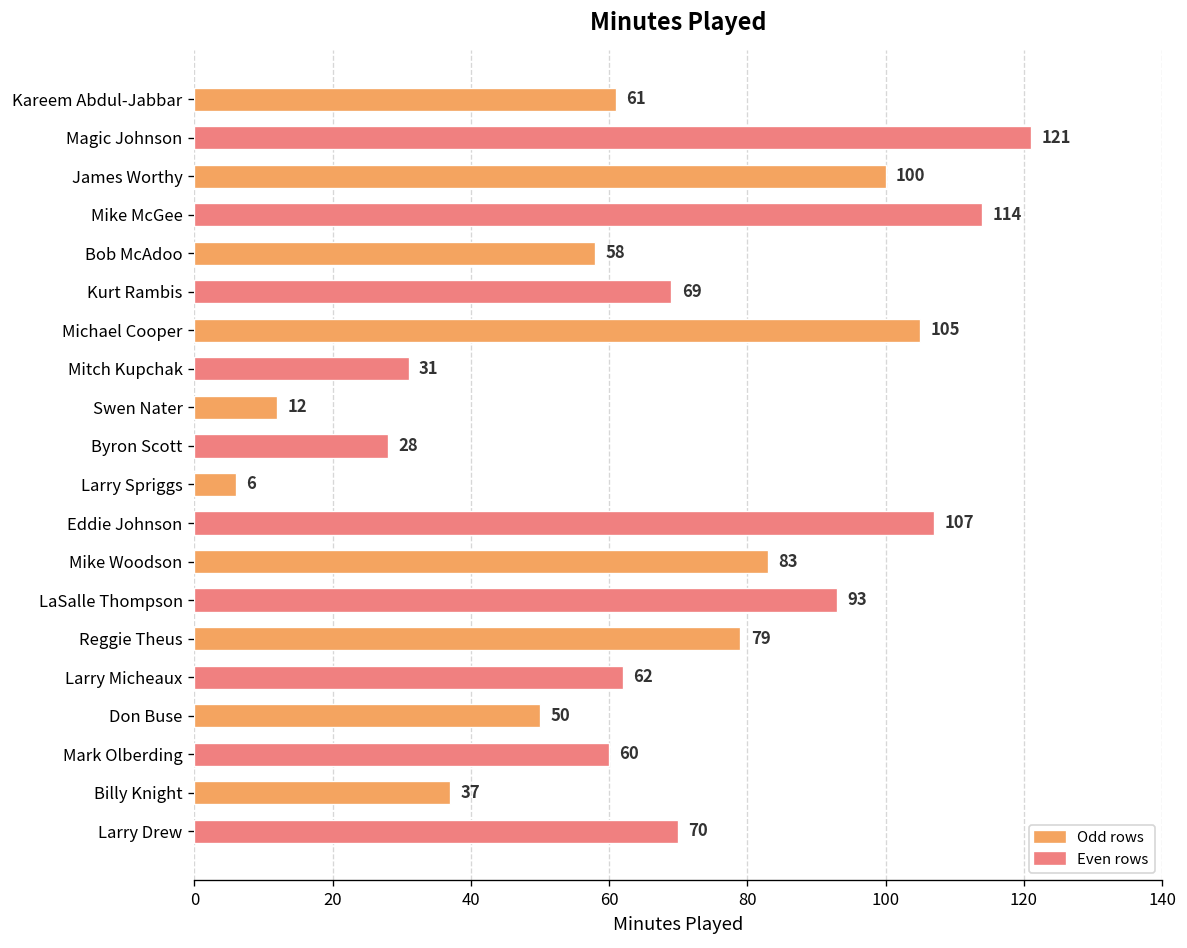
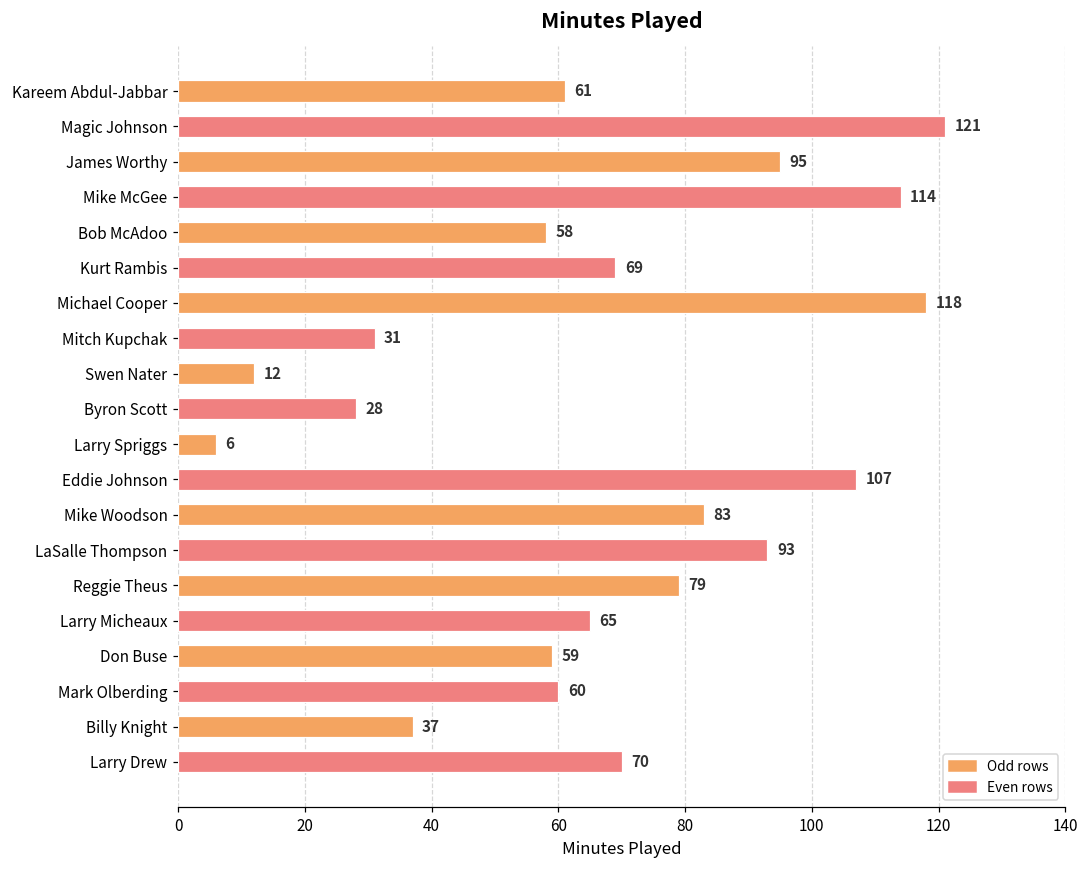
James Worthy: 100 -> 95
Michael Cooper: 105 -> 118
Larry Micheaux: 62 -> 65
Don Buse: 50 -> 59
